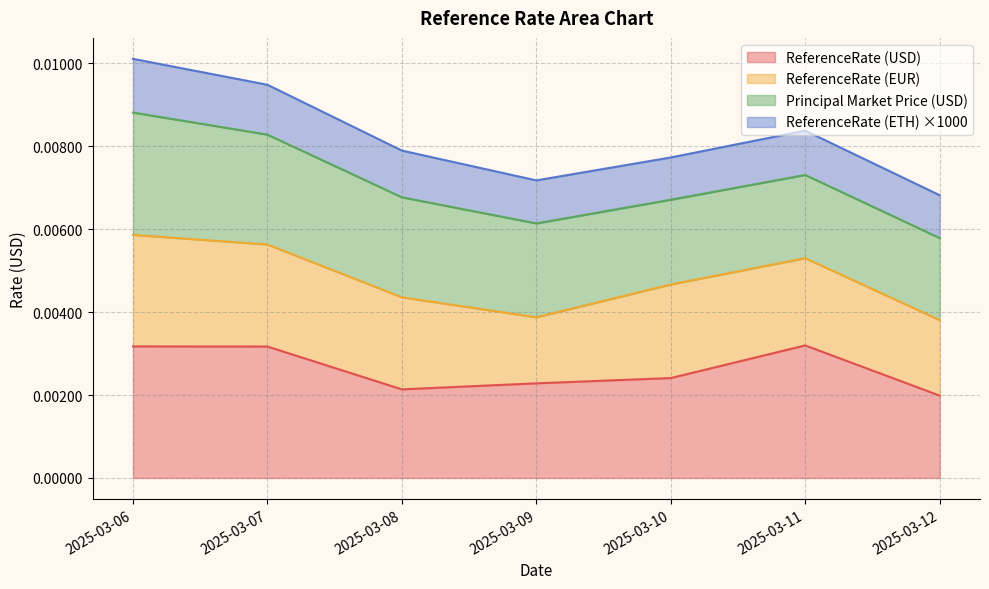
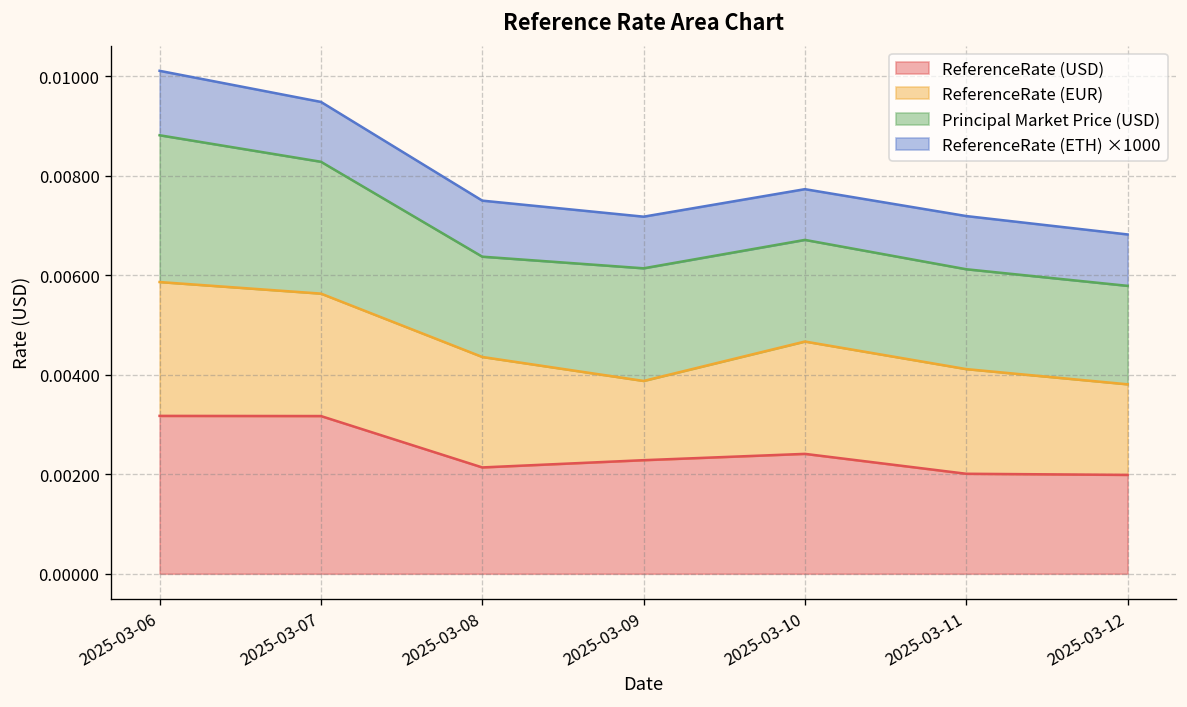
Principal Market Price (USD), 2025-03-08: 0.0024 -> 0.0020
ReferenceRate (USD), 2025-03-11: 0.0032 -> 0.0020
